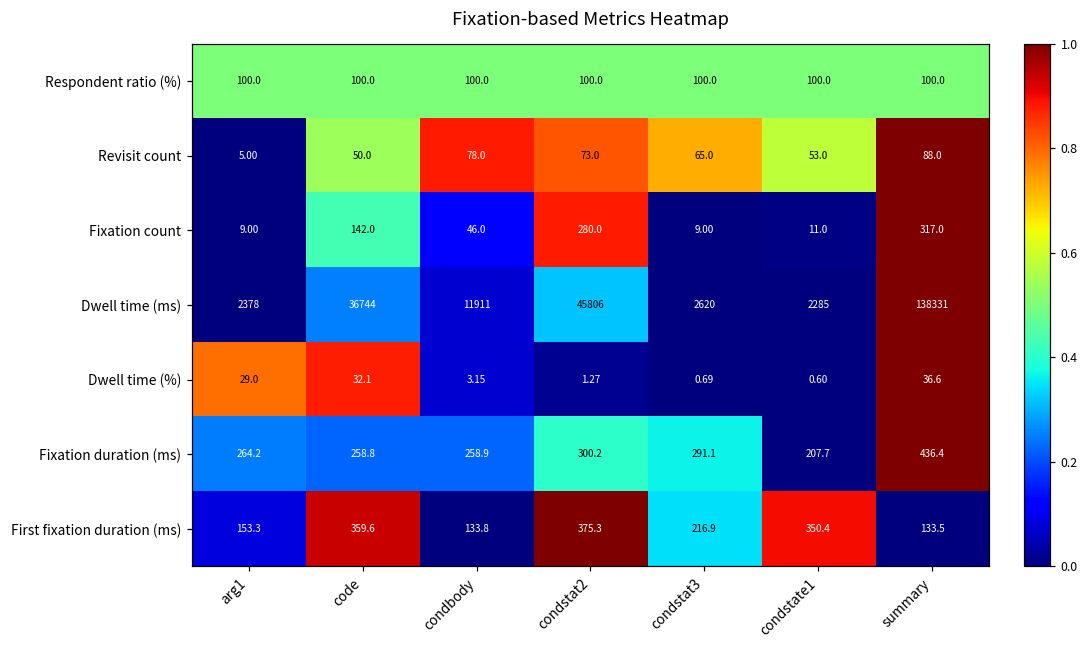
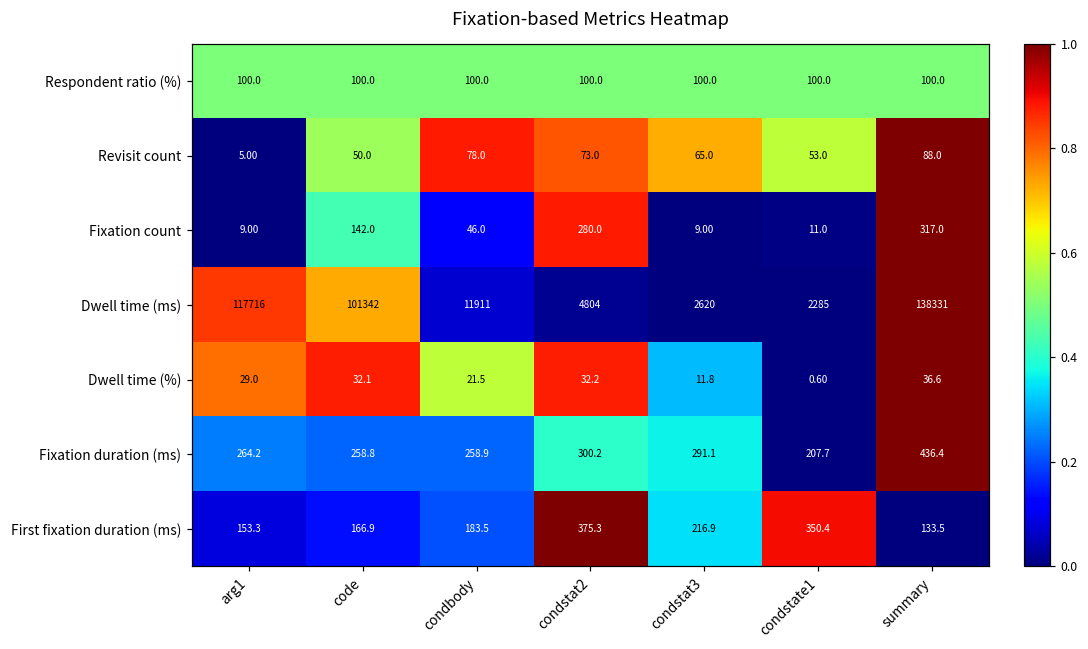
Dwell time (ms), arg1: 2378 -> 117716
Dwell time (ms), code: 36744 -> 101342
Dwell time (ms), condstat2: 45806 -> 4804
Dwell time (%), condbody: 3.15 -> 21.5
Dwell time (%), condstat2: 1.27 -> 32.2
Dwell time (%), condstat3: 0.69 -> 11.8
First fixation duration (ms), code: 359.6 -> 166.9
First fixation duration (ms), condbody: 133.8 -> 183.5
